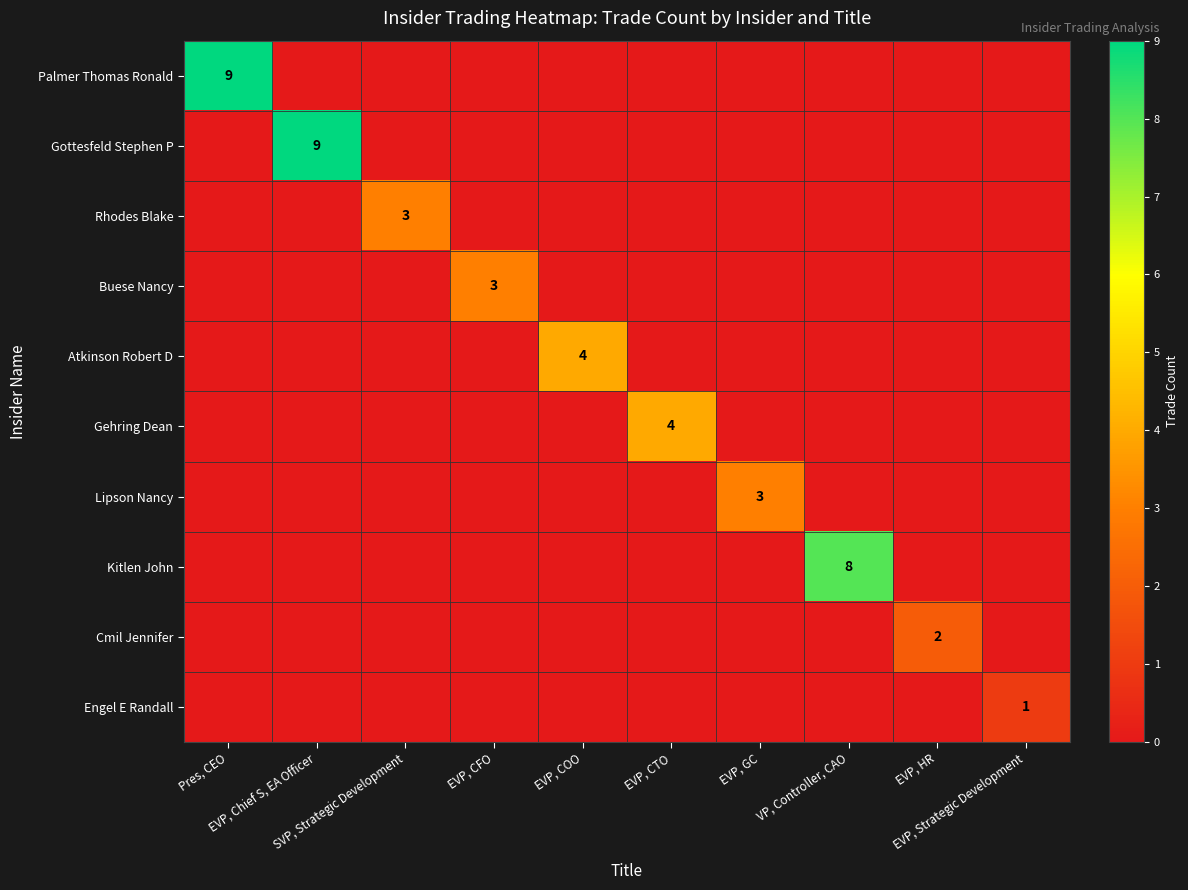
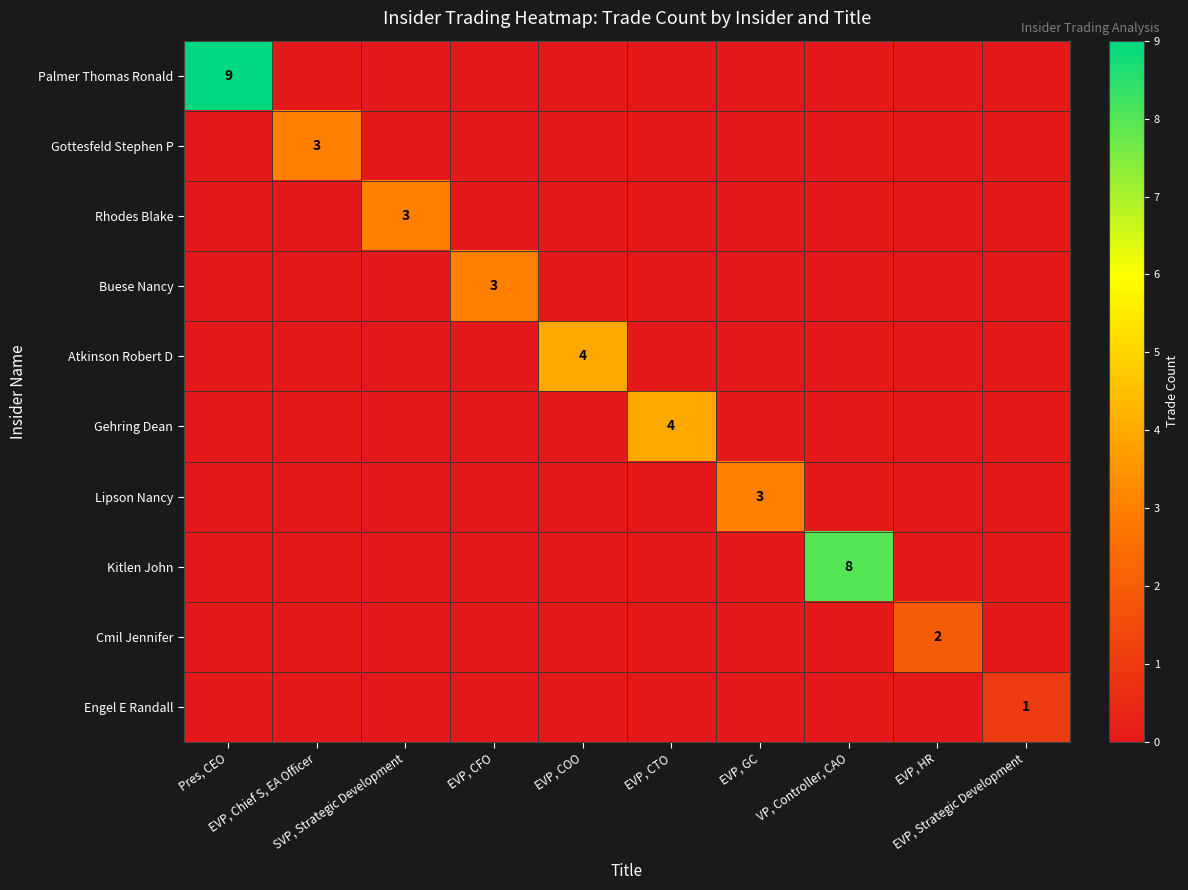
Gottesfeld Stephen P, EVP, Chief S, EA Officer: 9 -> 3
